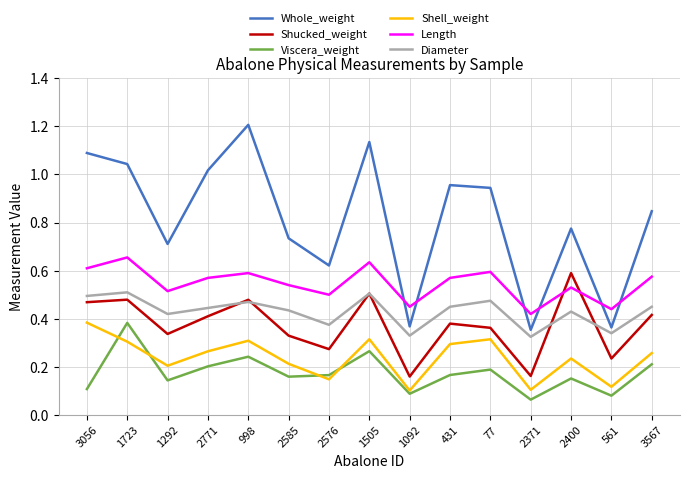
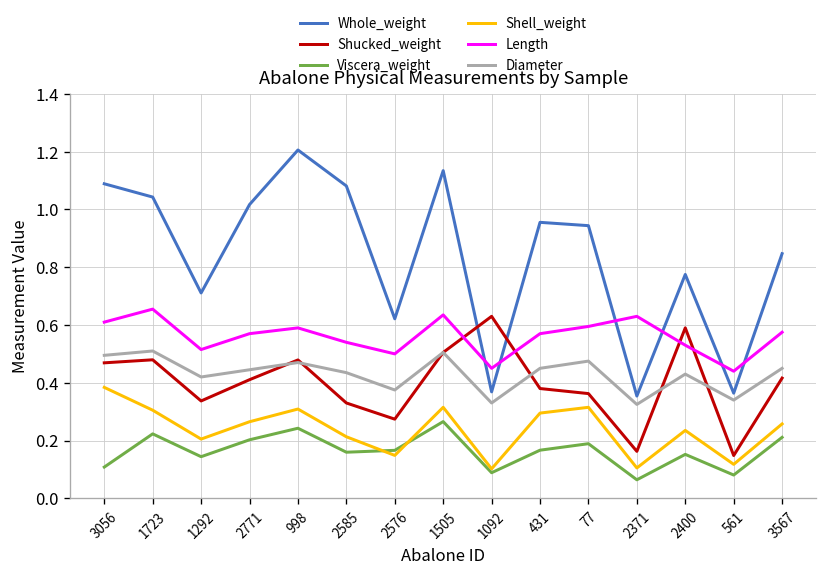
Viscera_weight, 1723: 0.38 -> 0.22
Whole_weight, 2585: 0.73 -> 1.08
Shucked_weight, 1092: 0.16 -> 0.63
Length, 2371: 0.42 -> 0.63
Shucked_weight, 561: 0.24 -> 0.15
